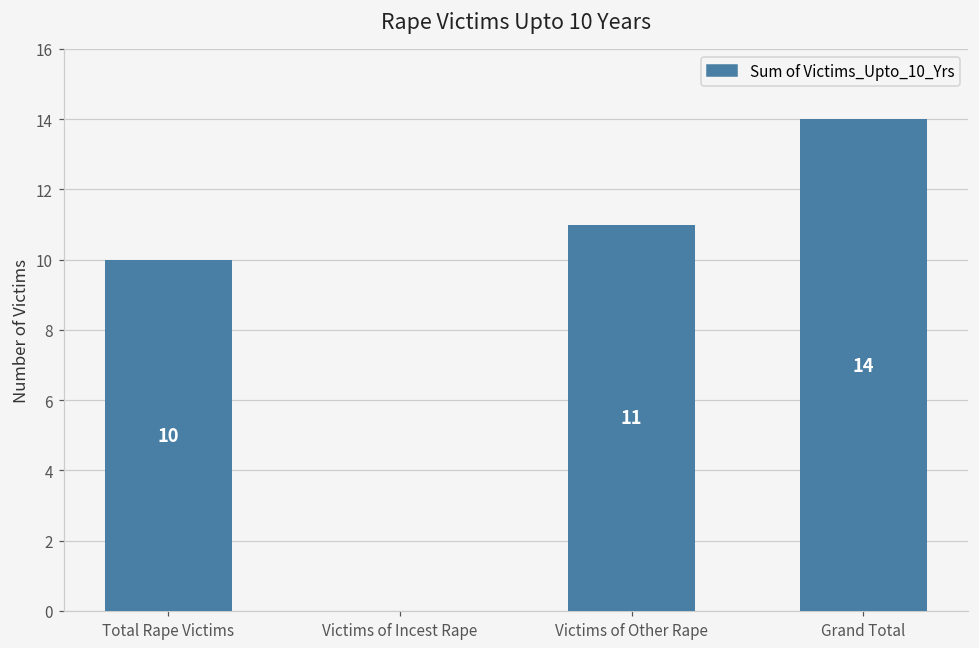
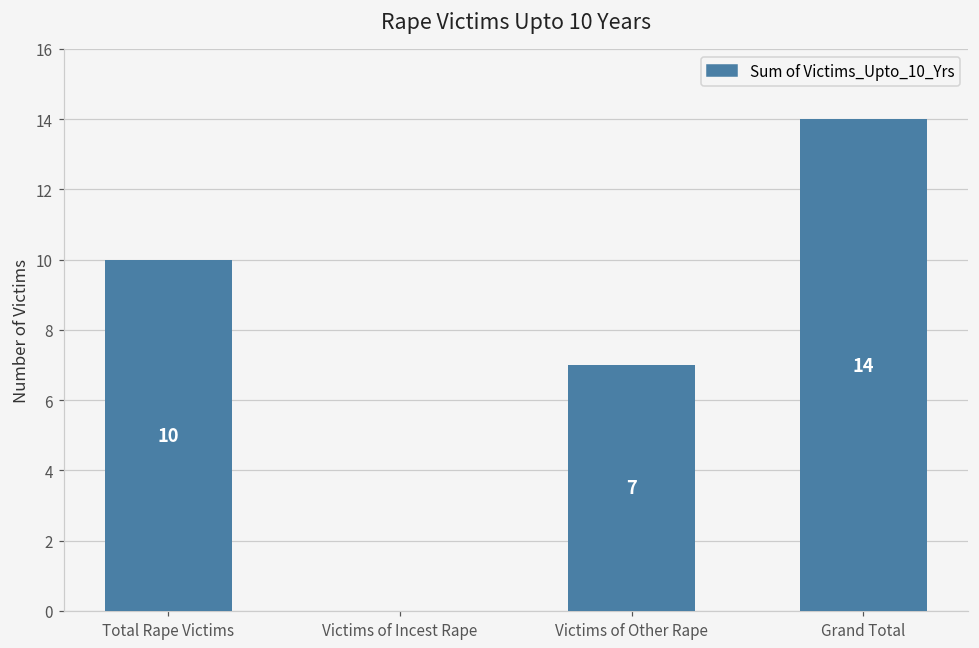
Victims of Other Rape: 11 -> 7
